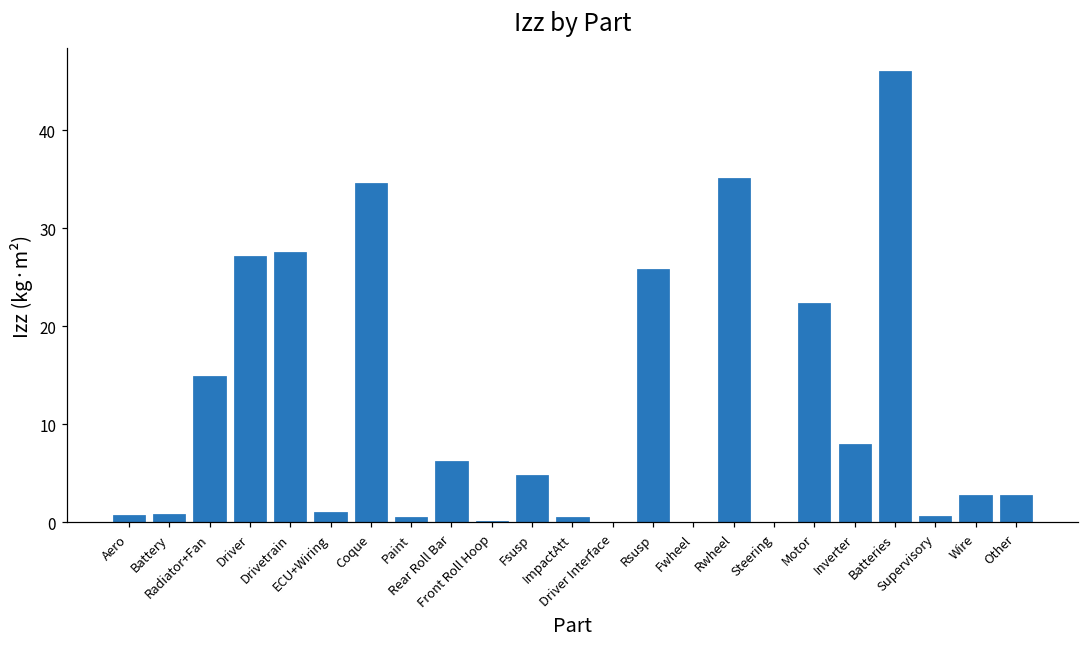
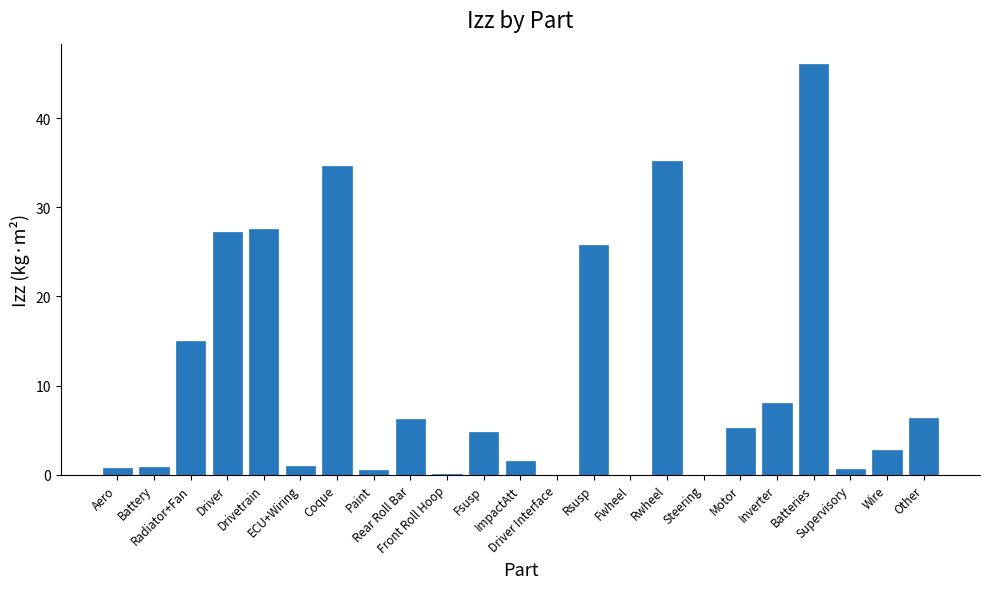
ImpactAtt: 0.5 -> 1.5
Motor: 22 -> 5
Other: 3 -> 6
